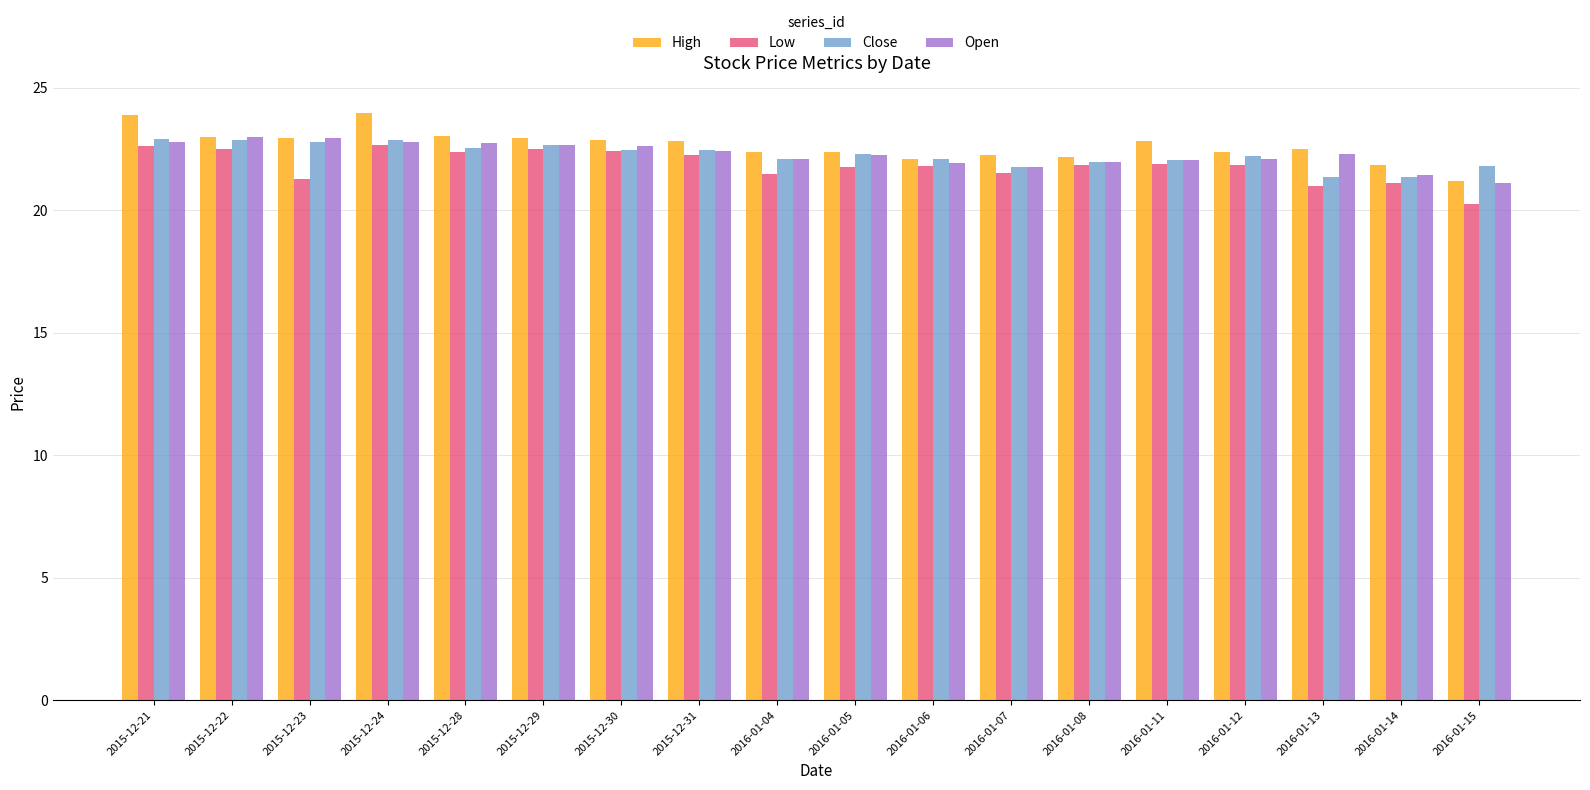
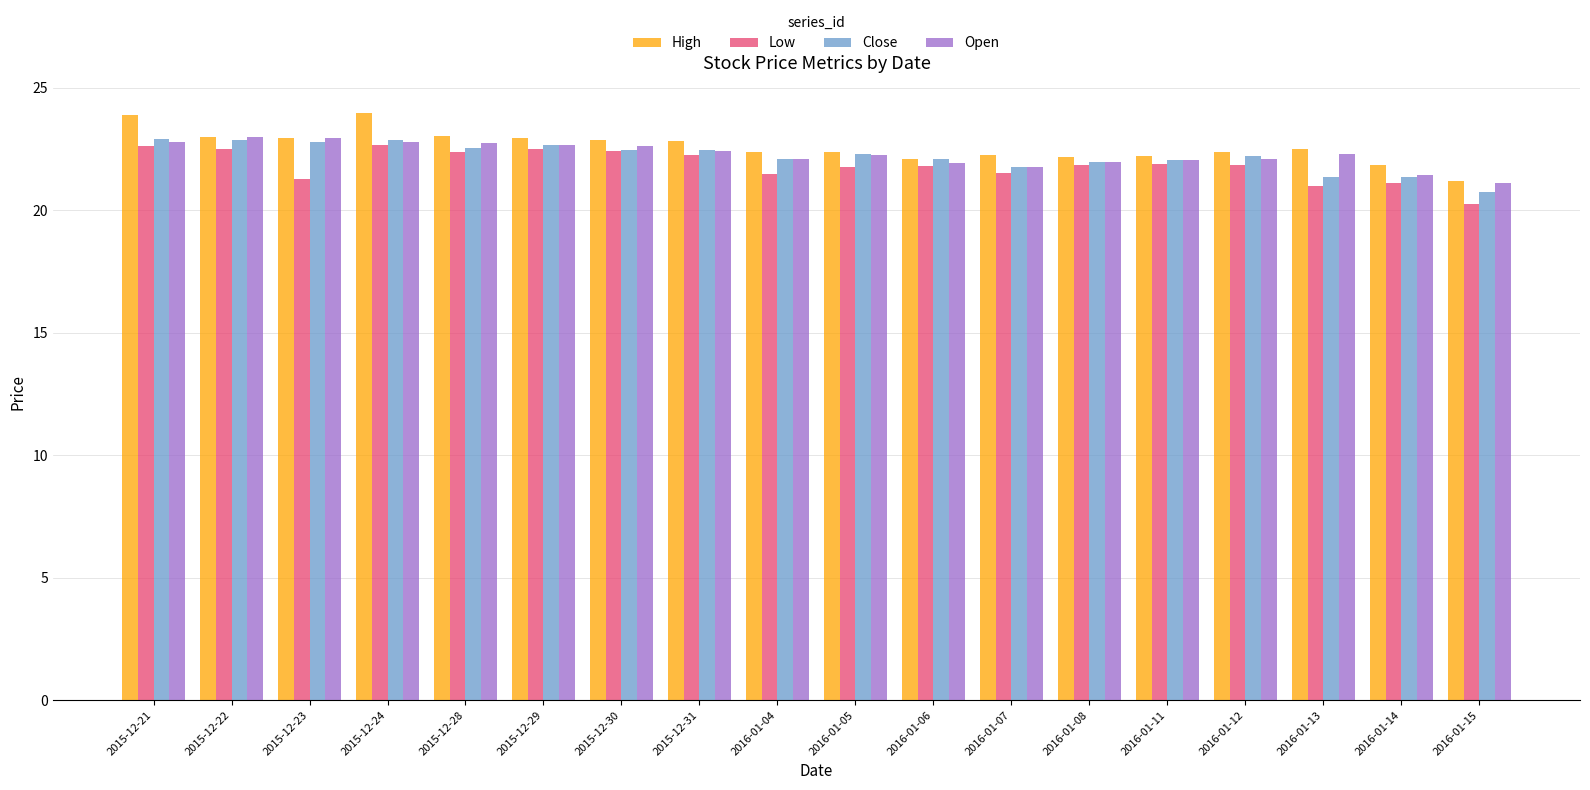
High, 2016-01-11: 22.8 -> 22.2
Close, 2016-01-15: 21.8 -> 20.7
